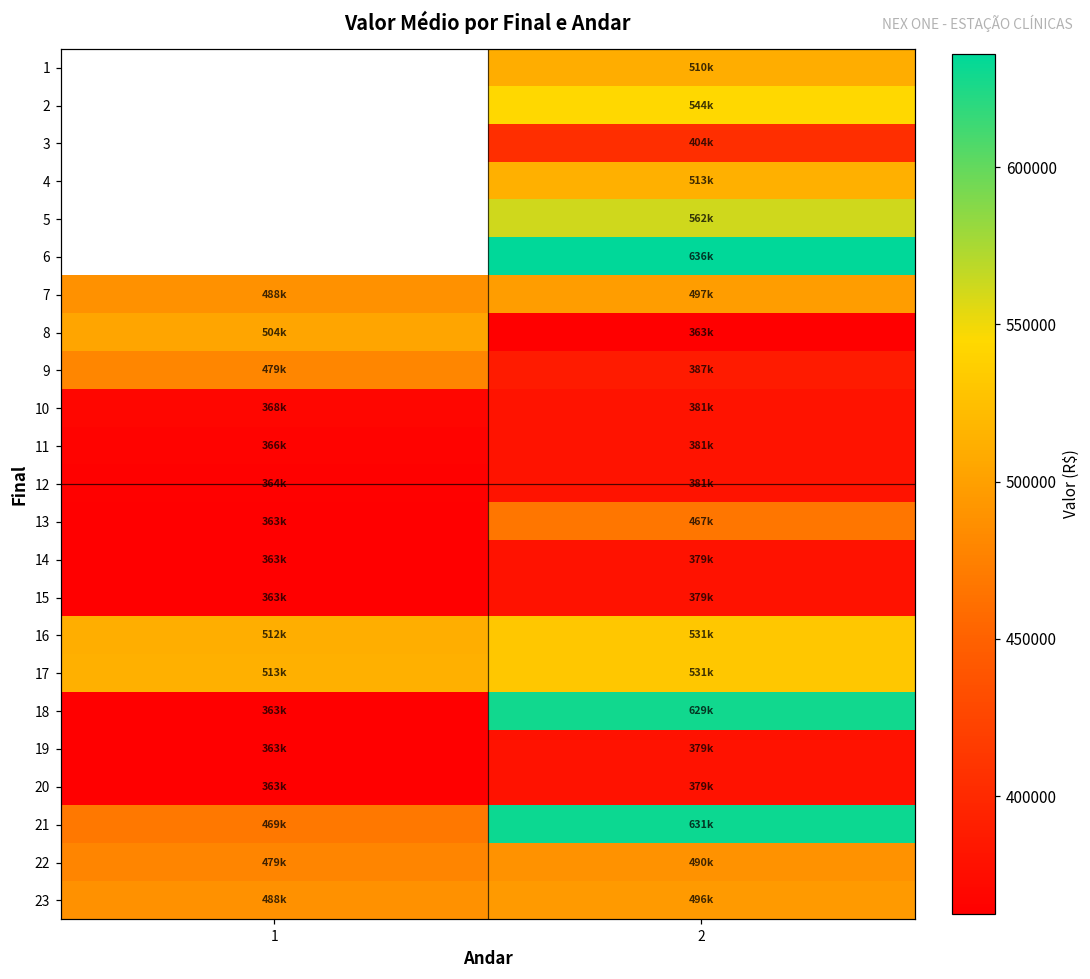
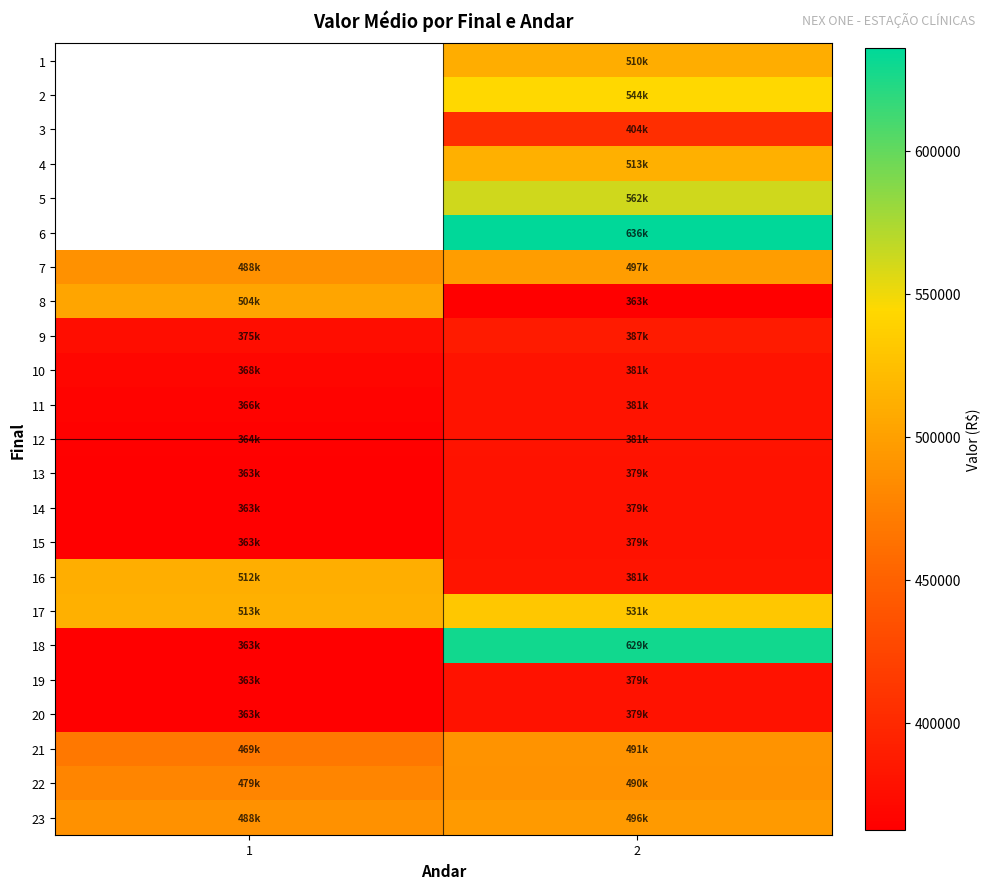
9, 1: 479k -> 375k
13, 2: 467k -> 379k
16, 2: 531k -> 381k
21, 2: 631k -> 491k
